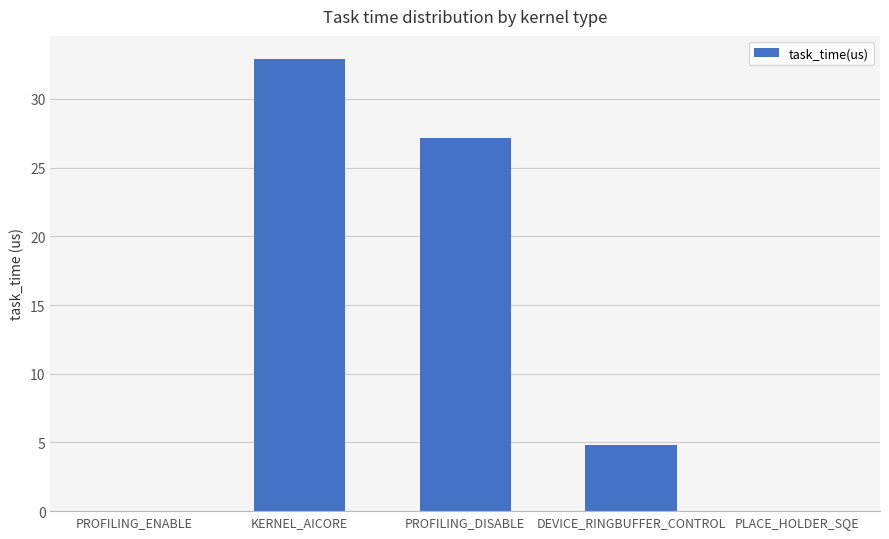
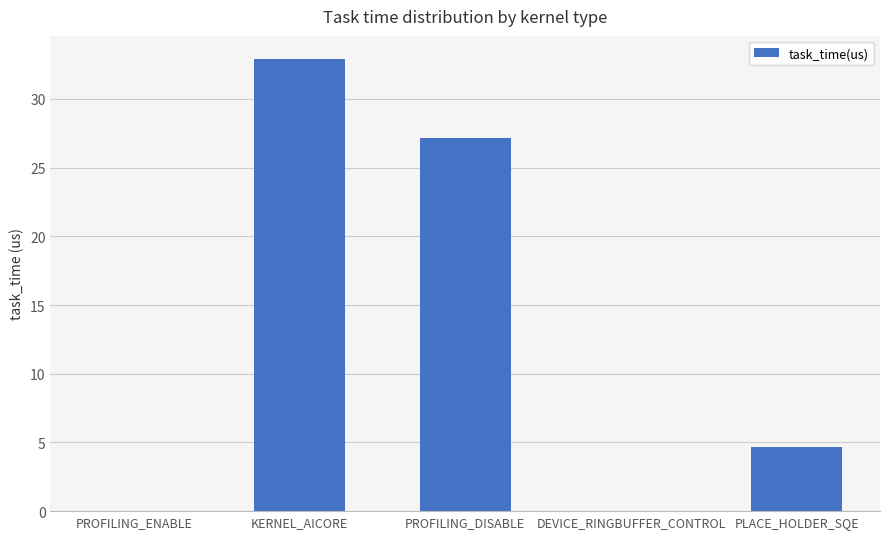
DEVICE_RINGBUFFER_CONTROL: 4.8 -> 0.0
PLACE_HOLDER_SQE: 0.0 -> 4.7
